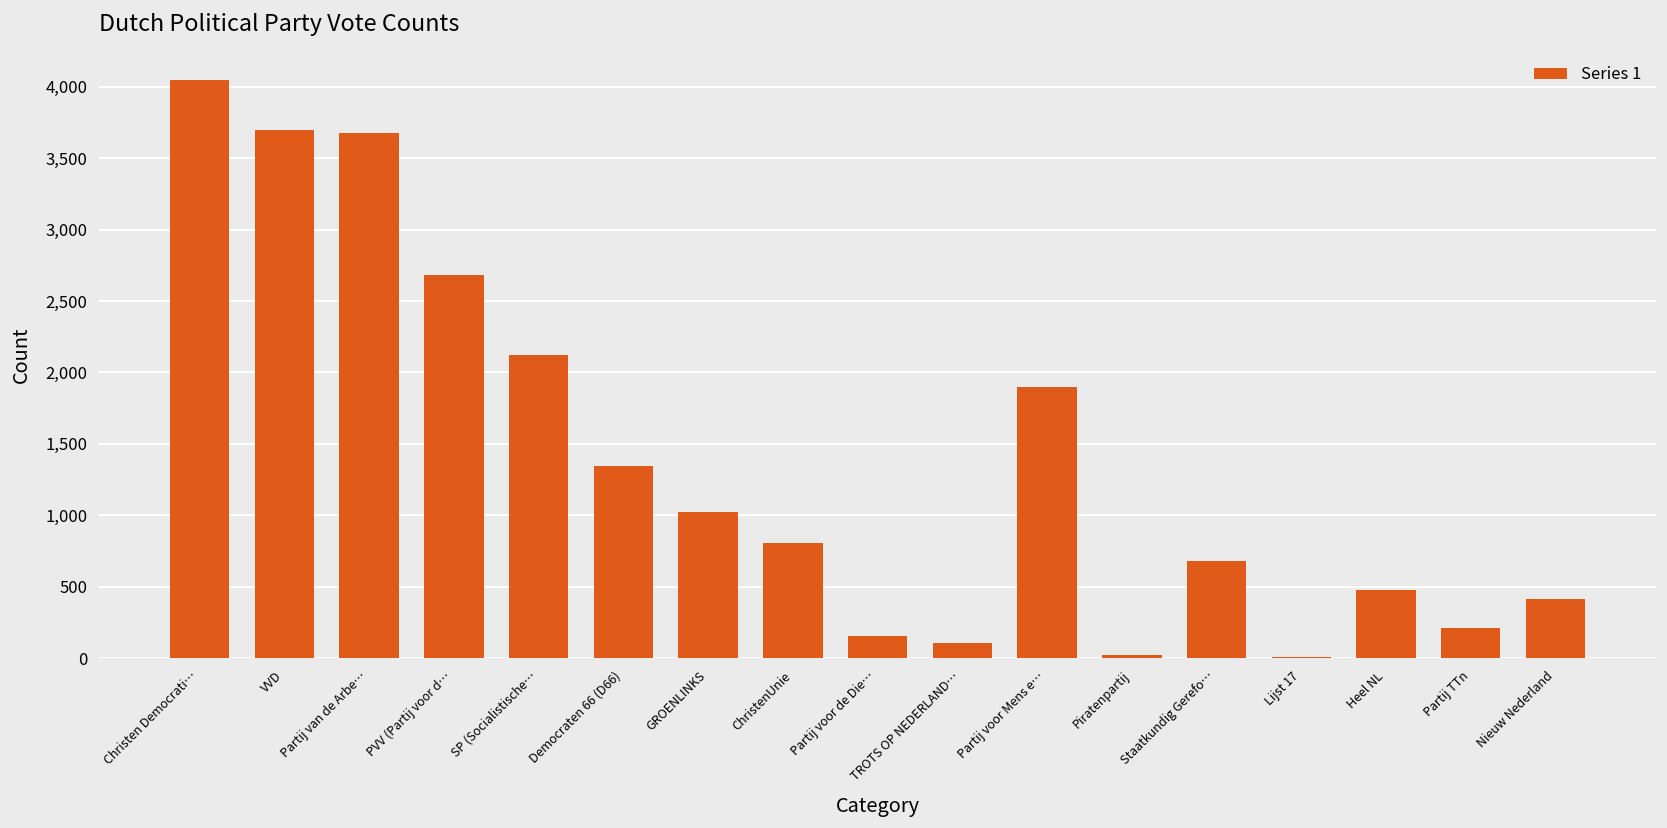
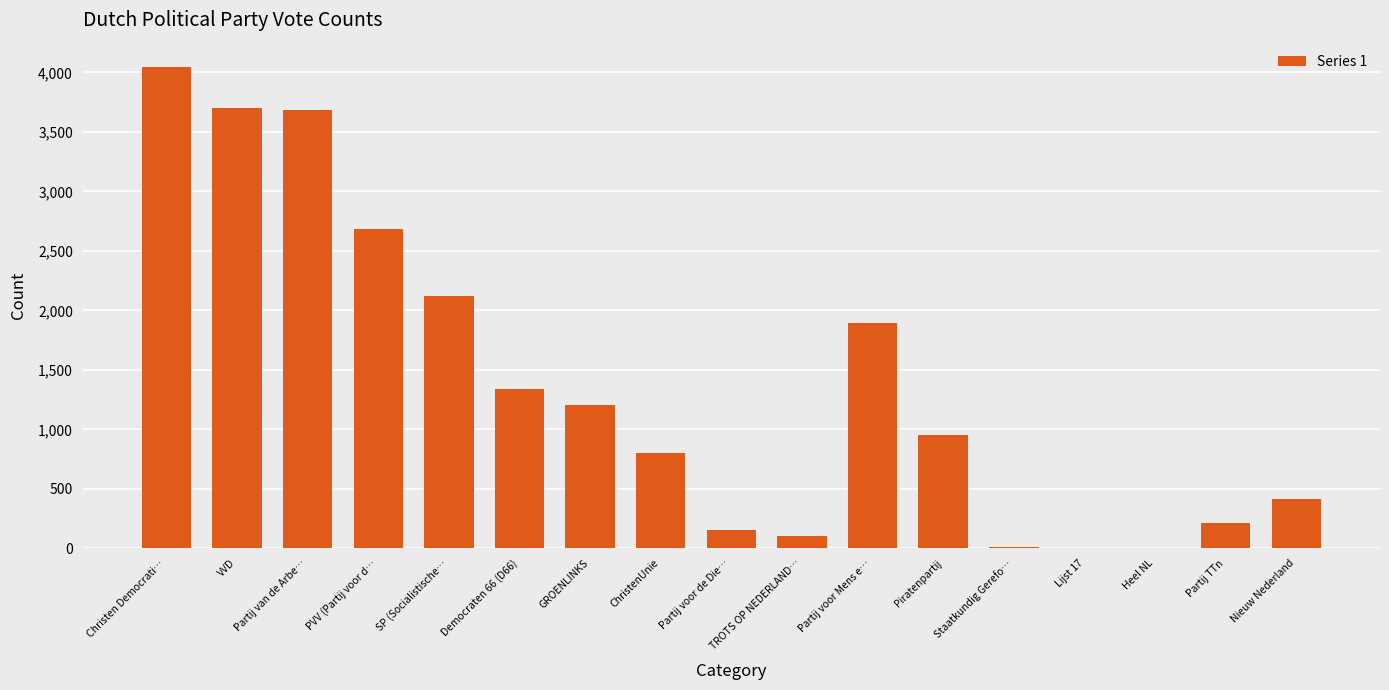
GROENLINKS: 1,020 -> 1,200
Piratenpartij: 20 -> 950
Staatkundig Gerefo…: 680 -> 10
Heel NL: 480 -> 0
